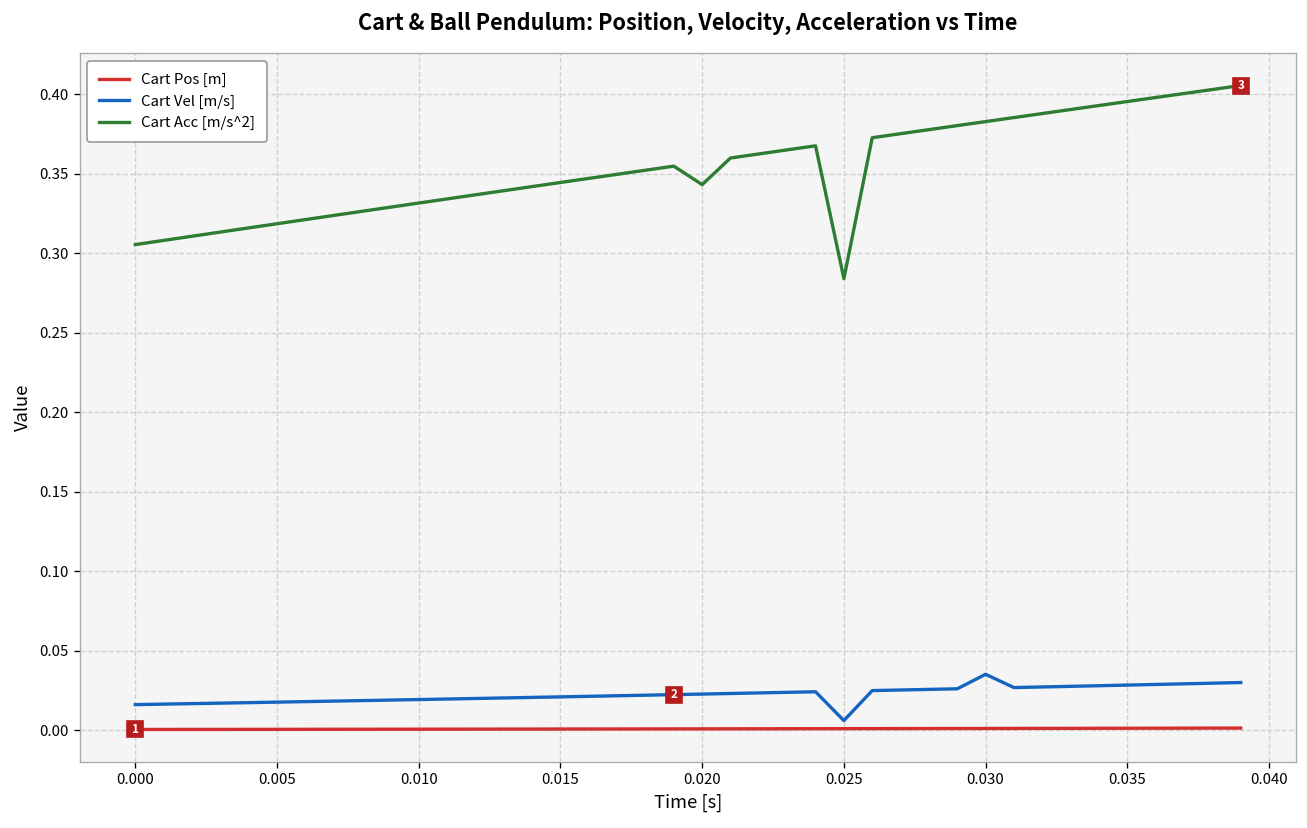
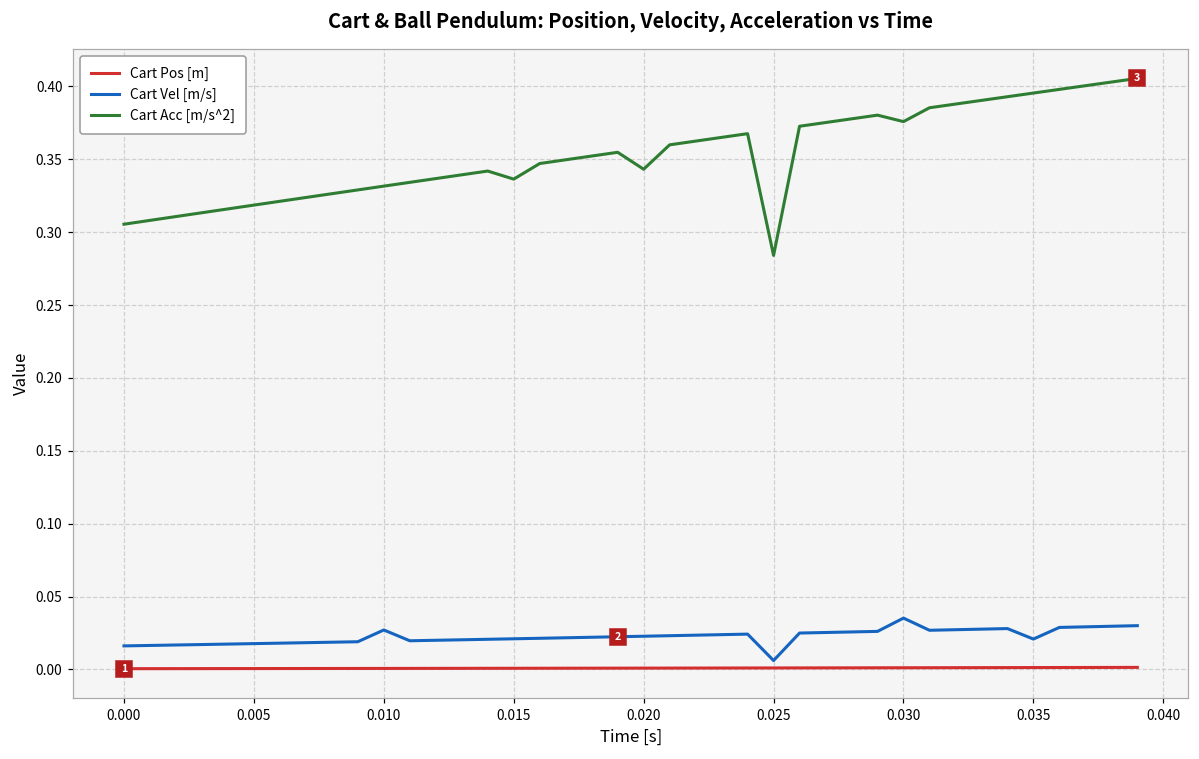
Cart Vel [m/s], 0.010: 0.019 -> 0.027
Cart Acc [m/s^2], 0.015: 0.345 -> 0.336
Cart Acc [m/s^2], 0.030: 0.383 -> 0.376
Cart Vel [m/s], 0.035: 0.028 -> 0.021
